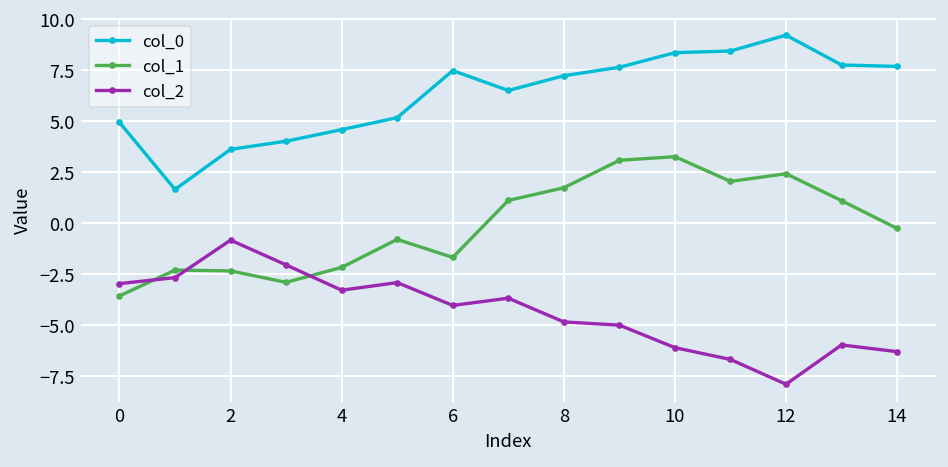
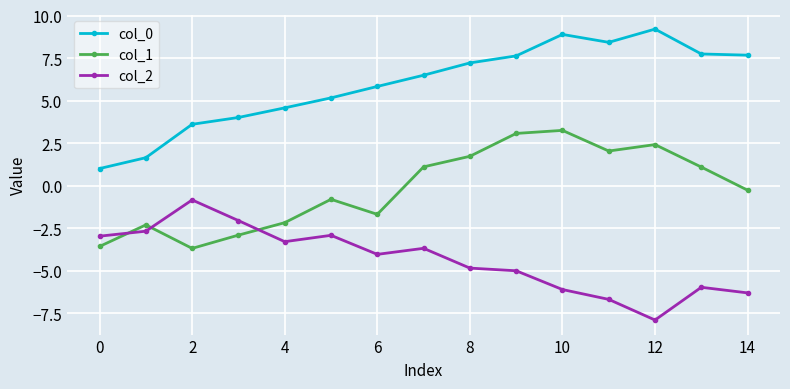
col_0, 0: 4.9 -> 1.0
col_1, 2: -2.3 -> -3.7
col_0, 6: 7.5 -> 5.8
col_0, 10: 8.3 -> 8.9
